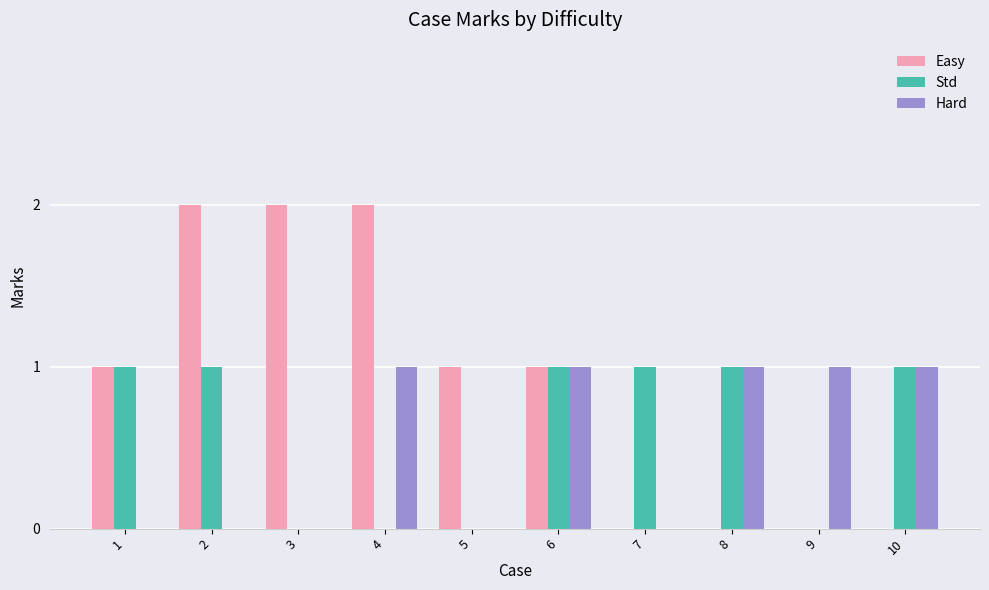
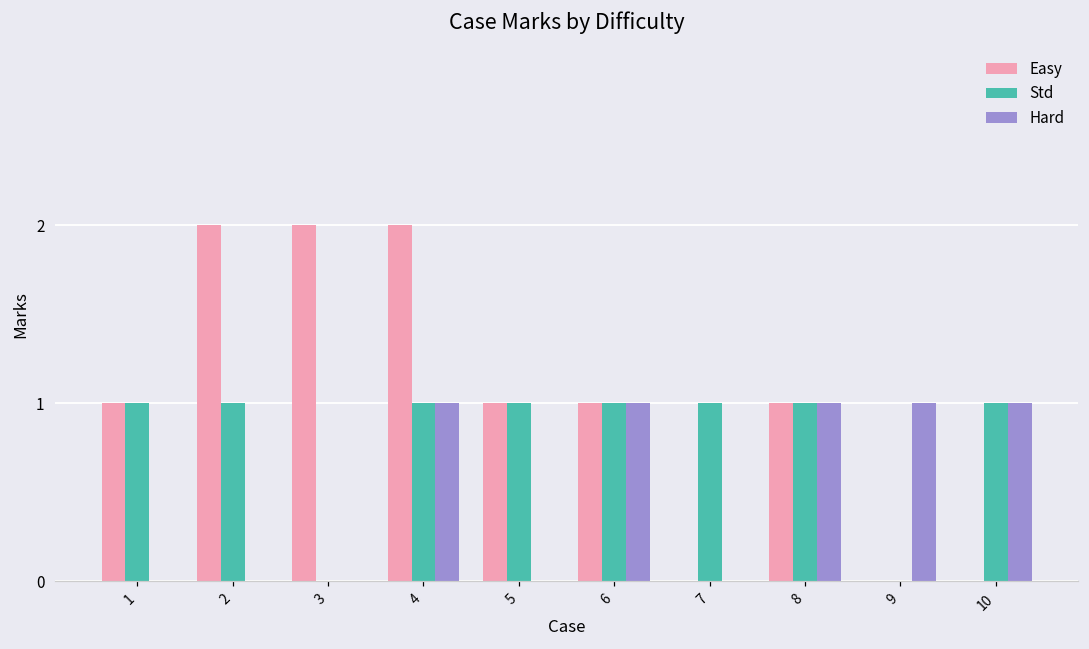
Std, 4: 0 -> 1
Std, 5: 0 -> 1
Easy, 8: 0 -> 1
